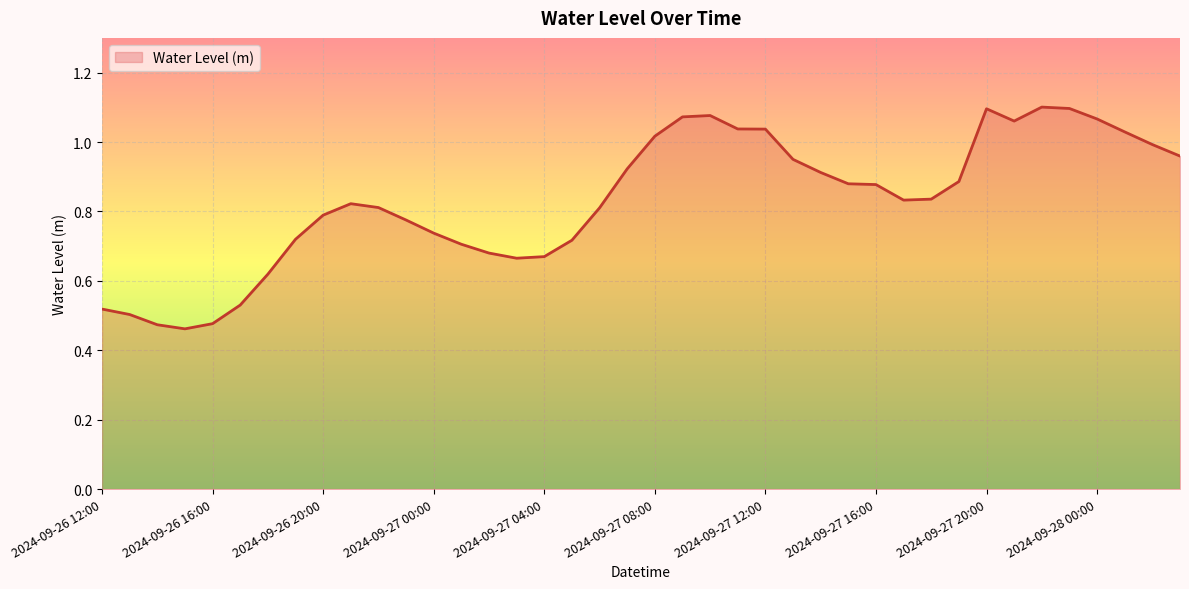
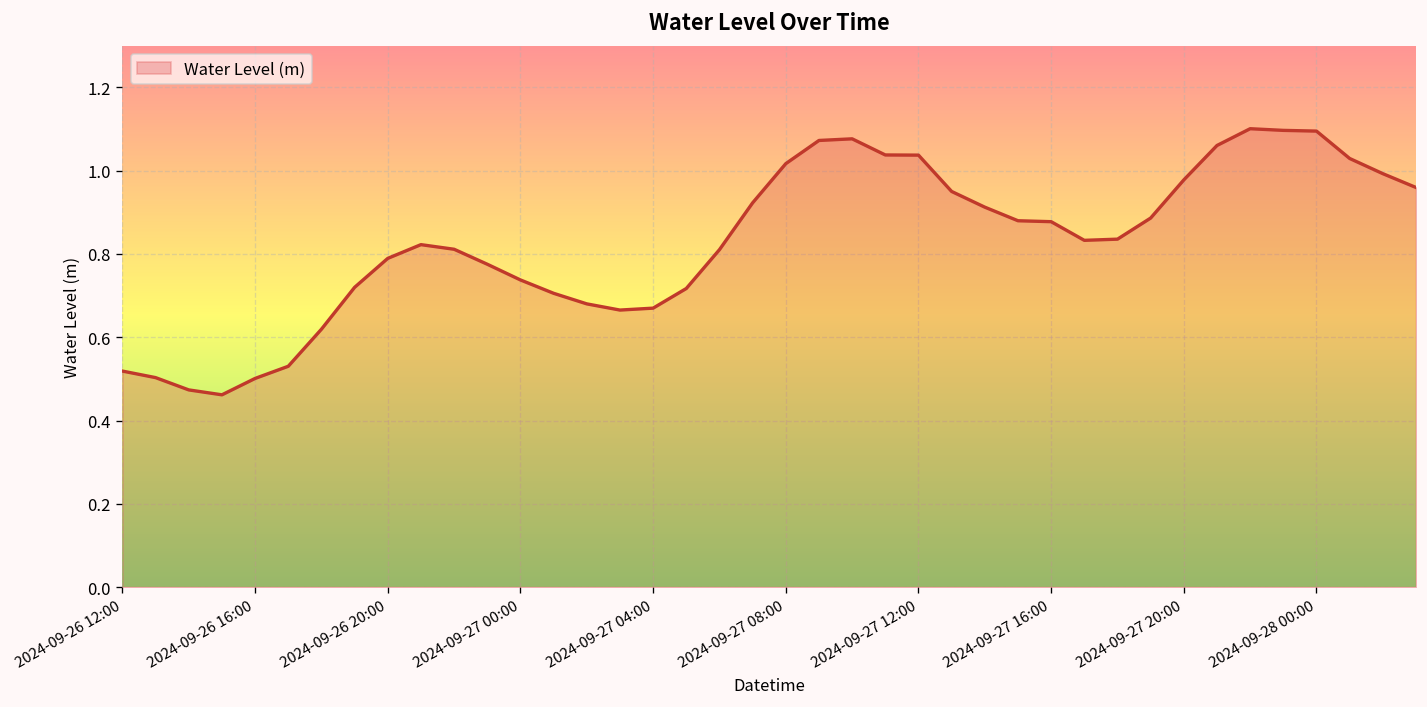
2024-09-26 16:00: 0.48 -> 0.50
2024-09-27 20:00: 1.10 -> 0.98
2024-09-28 00:00: 1.07 -> 1.09
